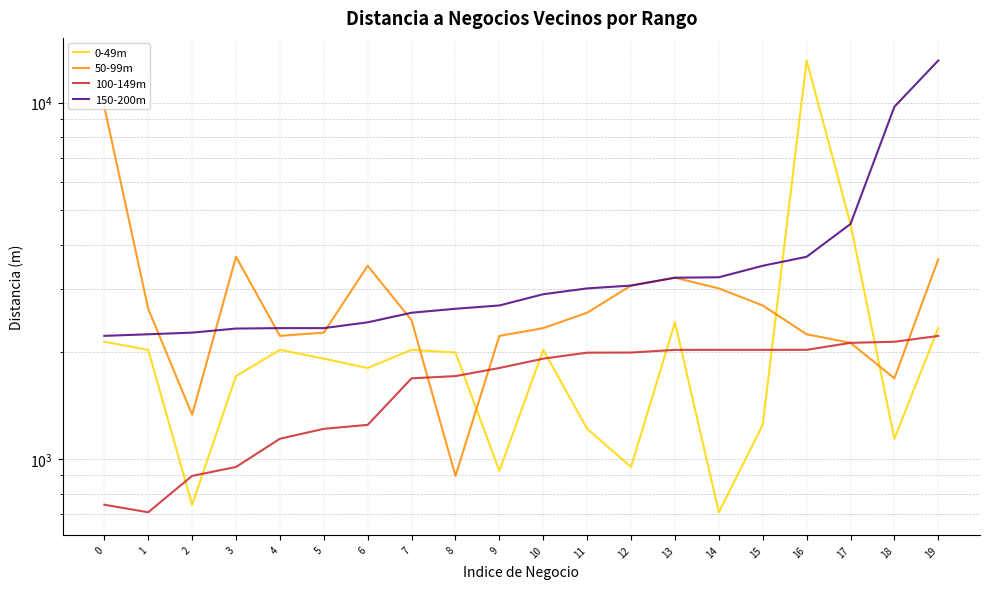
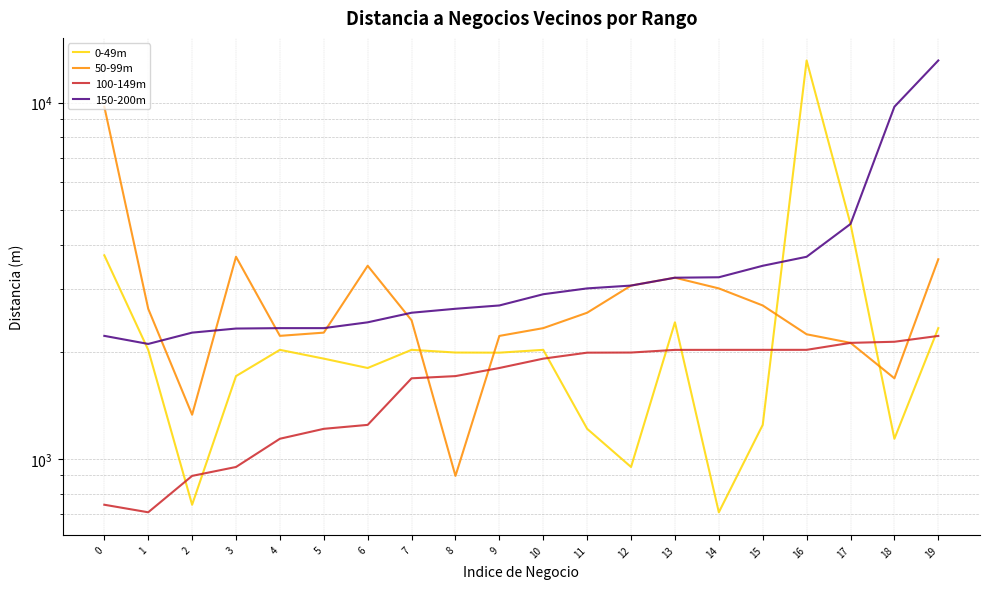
0-49m, 0: 2100 -> 3700
150-200m, 1: 2200 -> 2100
0-49m, 9: 930 -> 2000
